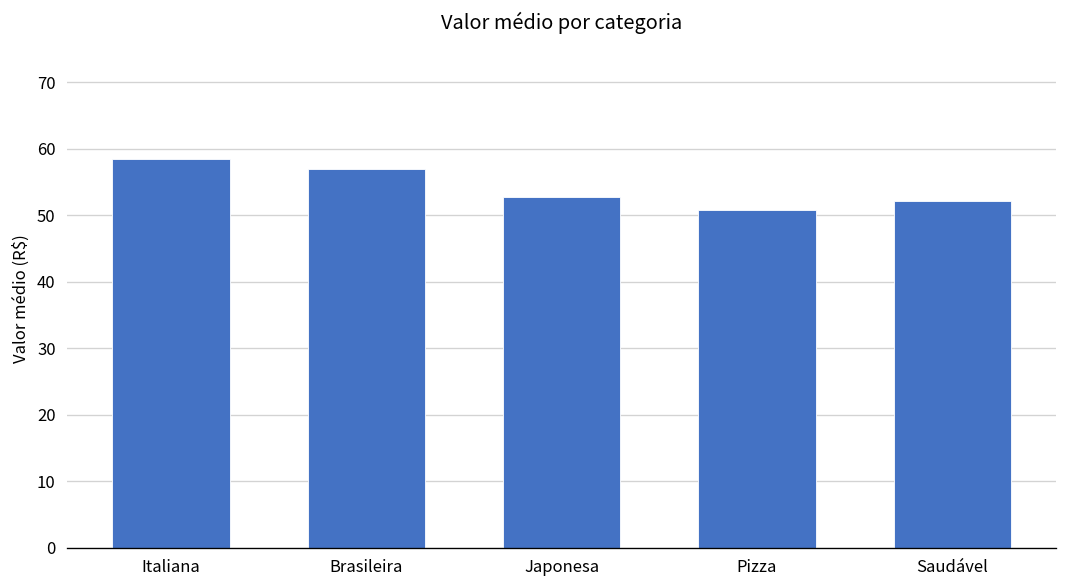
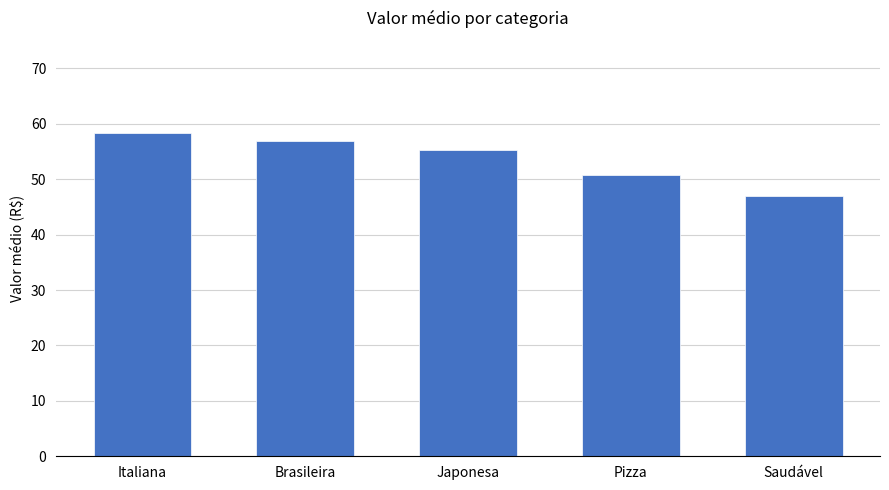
Japonesa: 53 -> 55
Saudável: 52 -> 47
